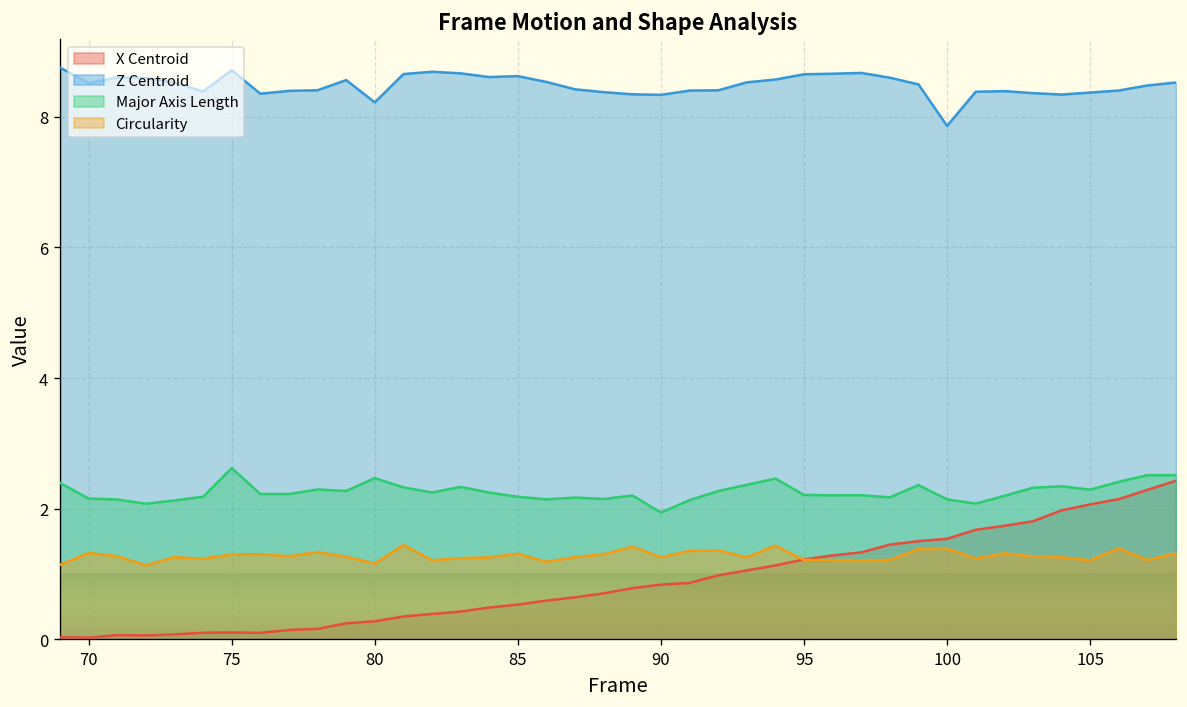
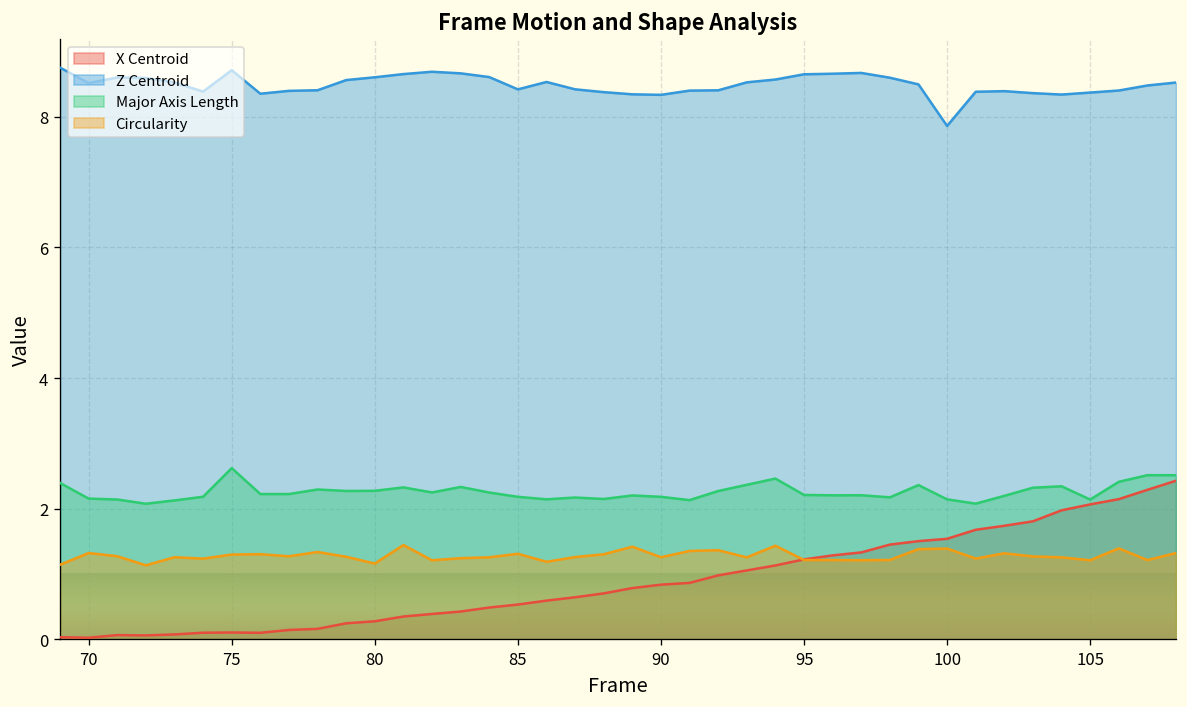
Z Centroid, 80: 8.2 -> 8.6
Major Axis Length, 80: 2.5 -> 2.3
Z Centroid, 85: 8.6 -> 8.4
Major Axis Length, 90: 1.9 -> 2.2
Major Axis Length, 105: 2.3 -> 2.1
